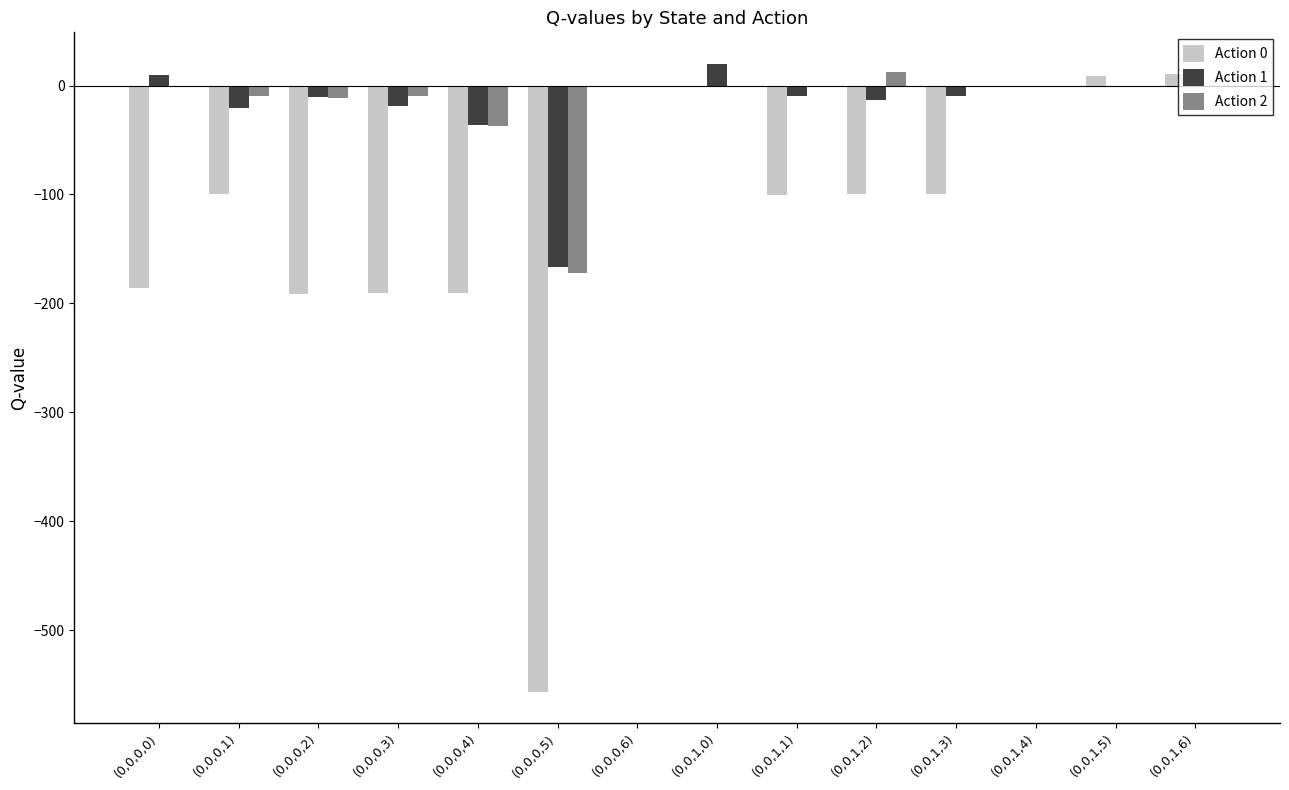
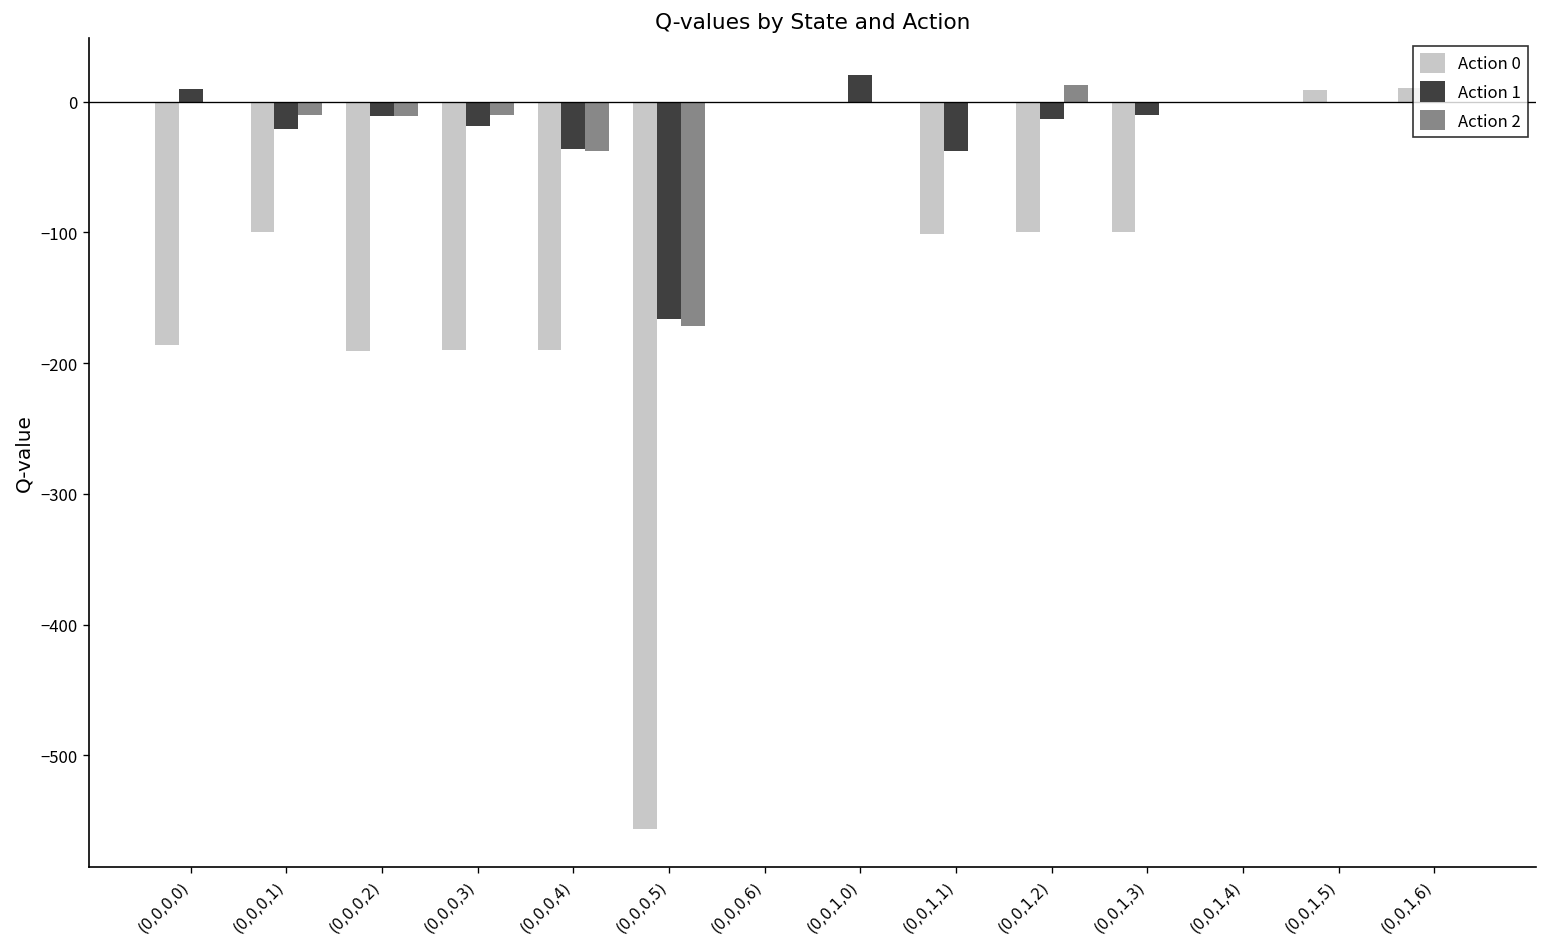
Action 1, (0,0,1,1): -10 -> -38
